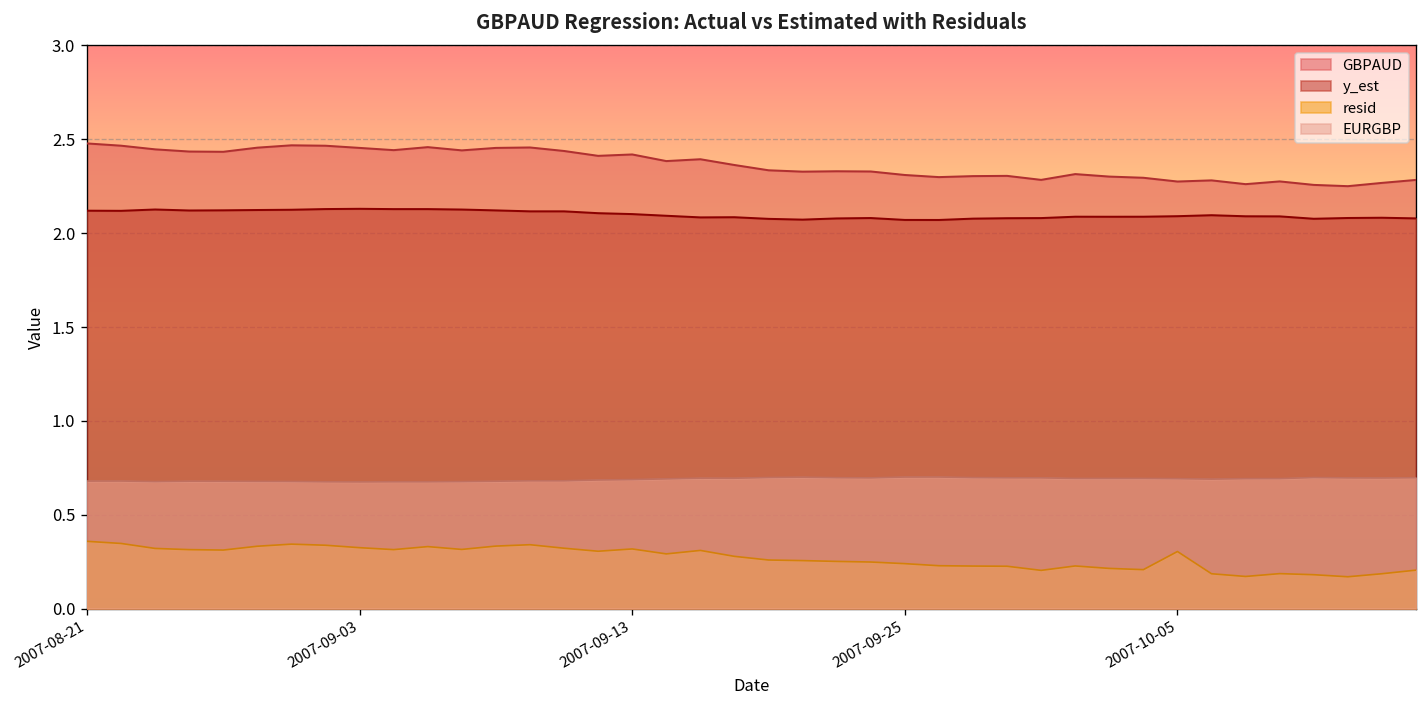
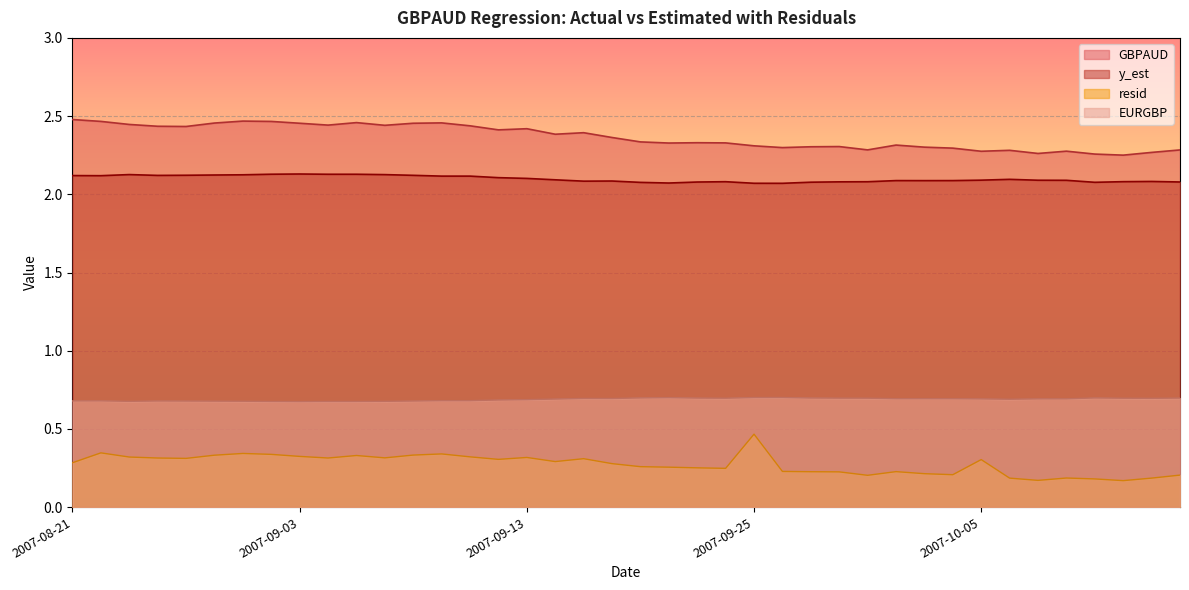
resid, 2007-08-21: 0.36 -> 0.28
resid, 2007-09-25: 0.24 -> 0.47
